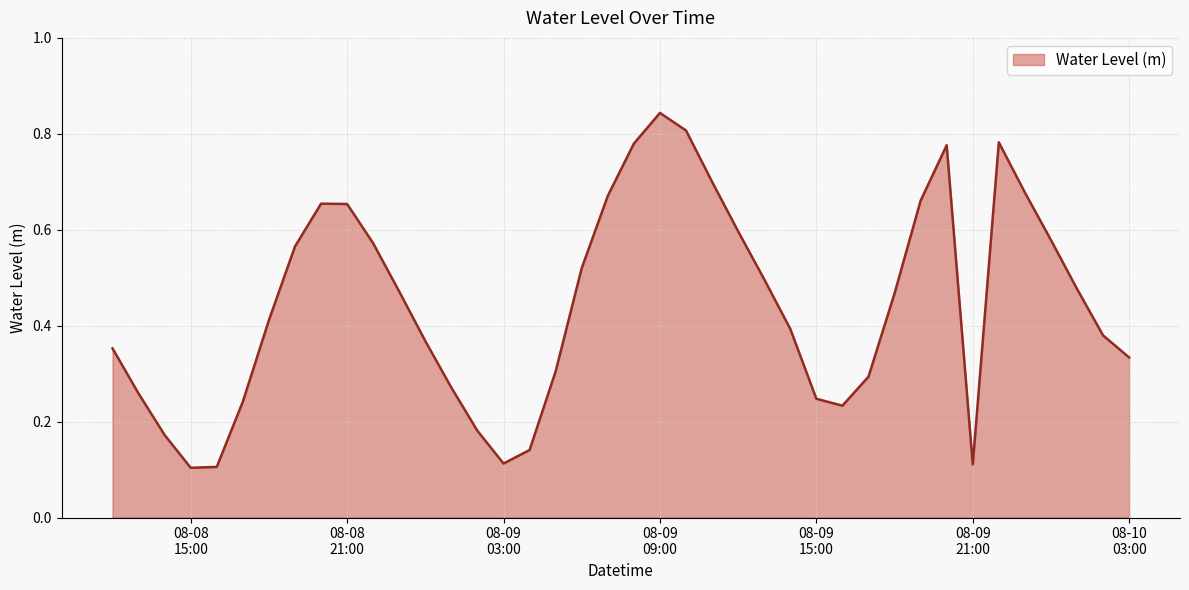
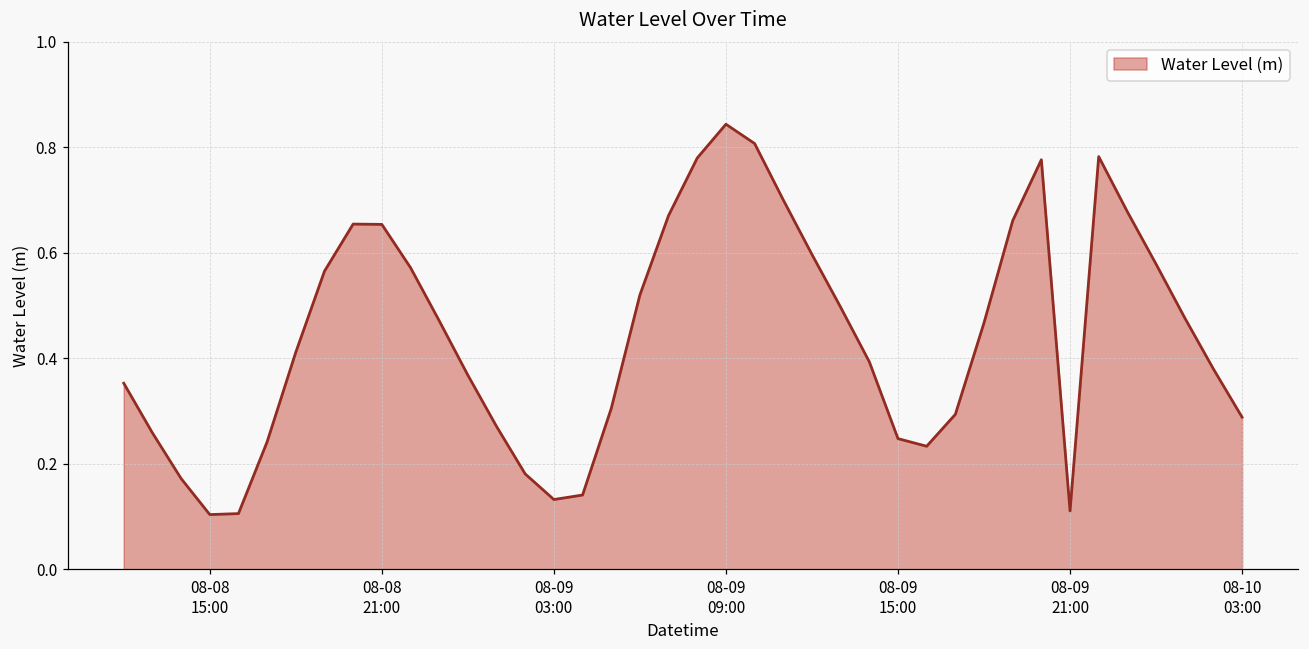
08-09 03:00: 0.11 -> 0.13
08-10 03:00: 0.33 -> 0.29
